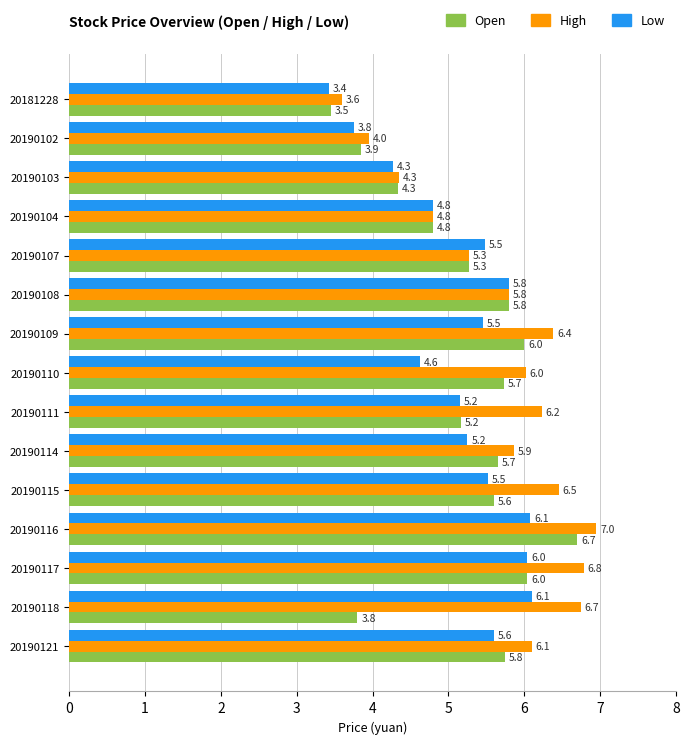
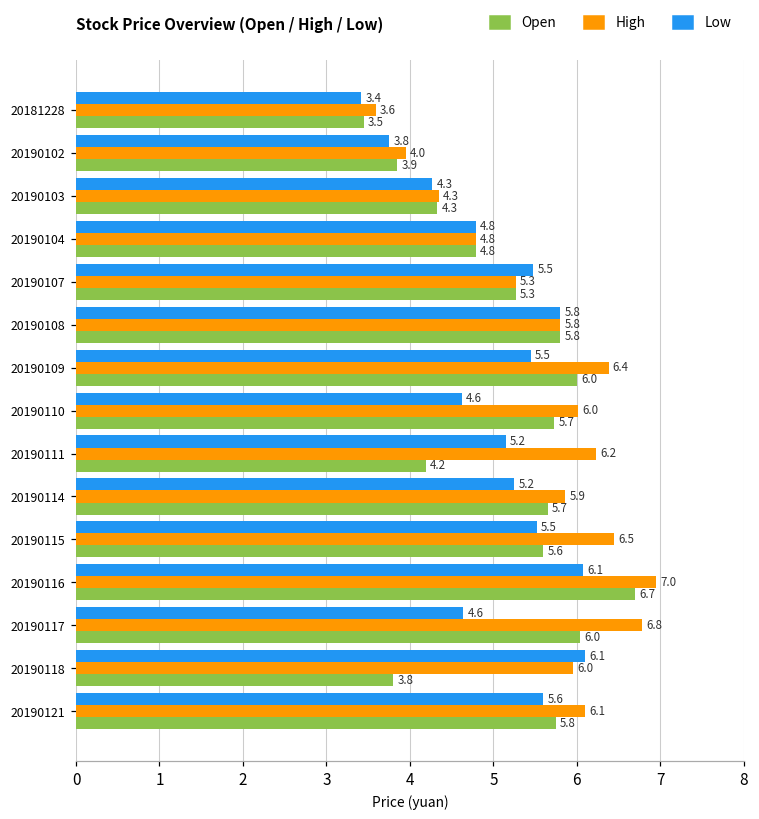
Open, 20190111: 5.2 -> 4.2
Low, 20190117: 6.0 -> 4.6
High, 20190118: 6.7 -> 6.0
